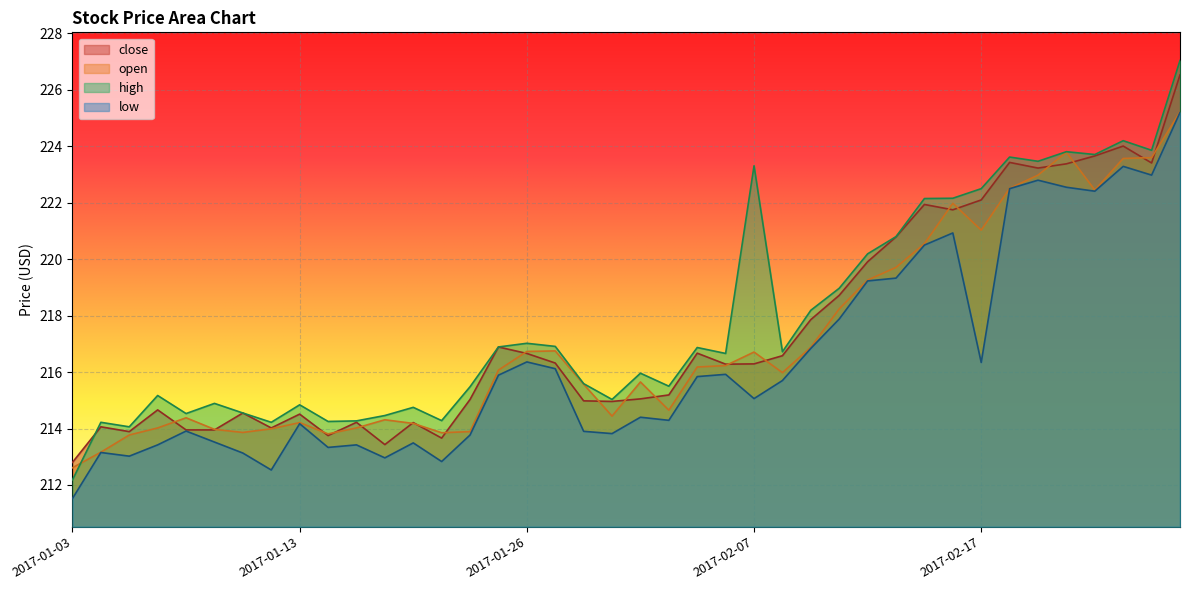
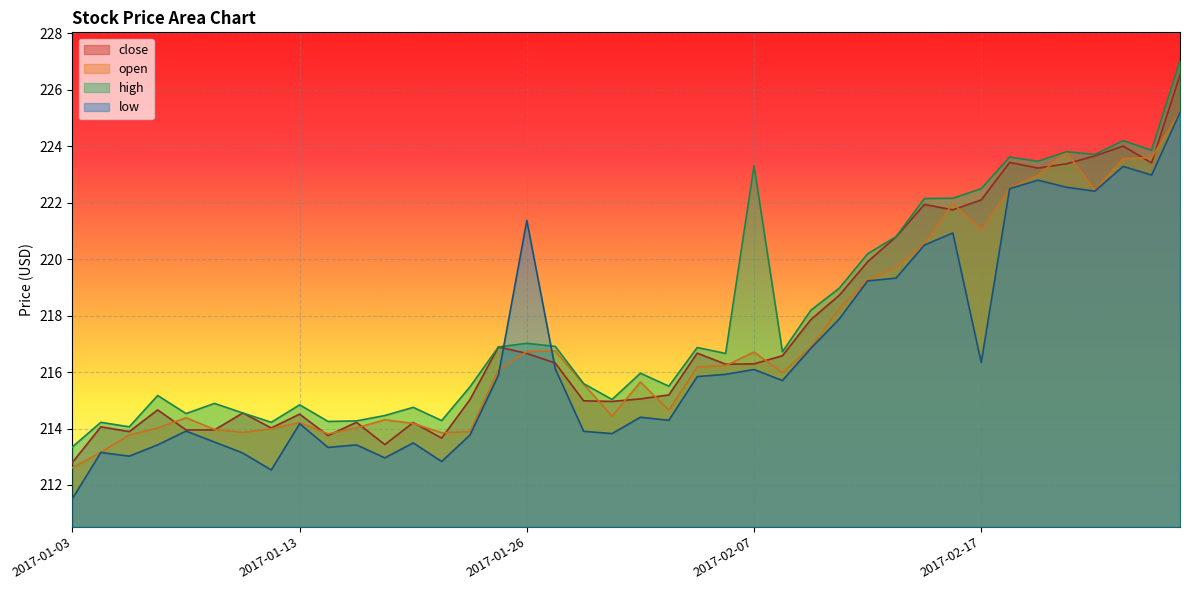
high, 2017-01-03: 212.2 -> 213.4
low, 2017-01-26: 216.4 -> 221.4
low, 2017-02-07: 215.1 -> 216.1
